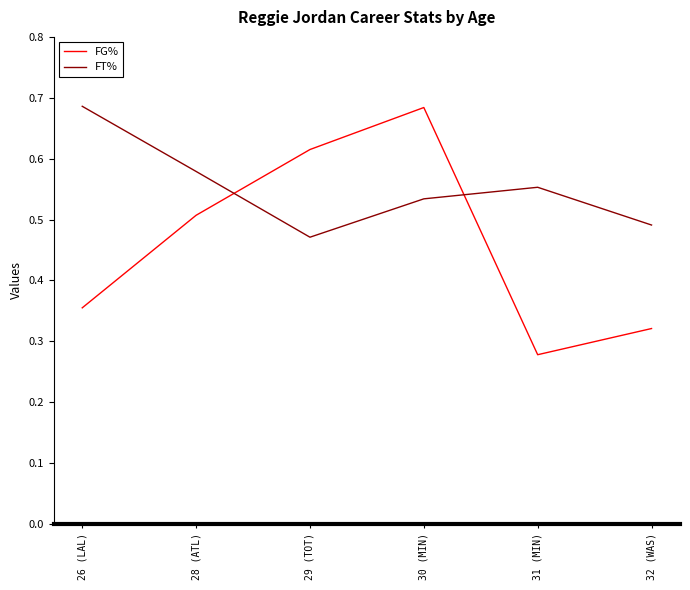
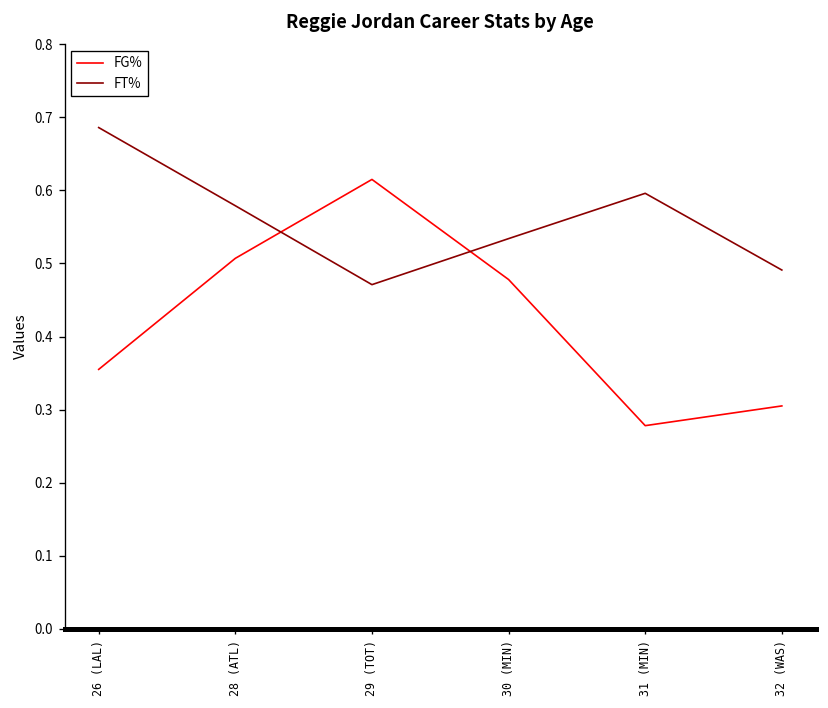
FG%, 30 (MIN): 0.68 -> 0.48
FT%, 31 (MIN): 0.55 -> 0.60
FG%, 32 (WAS): 0.32 -> 0.31
